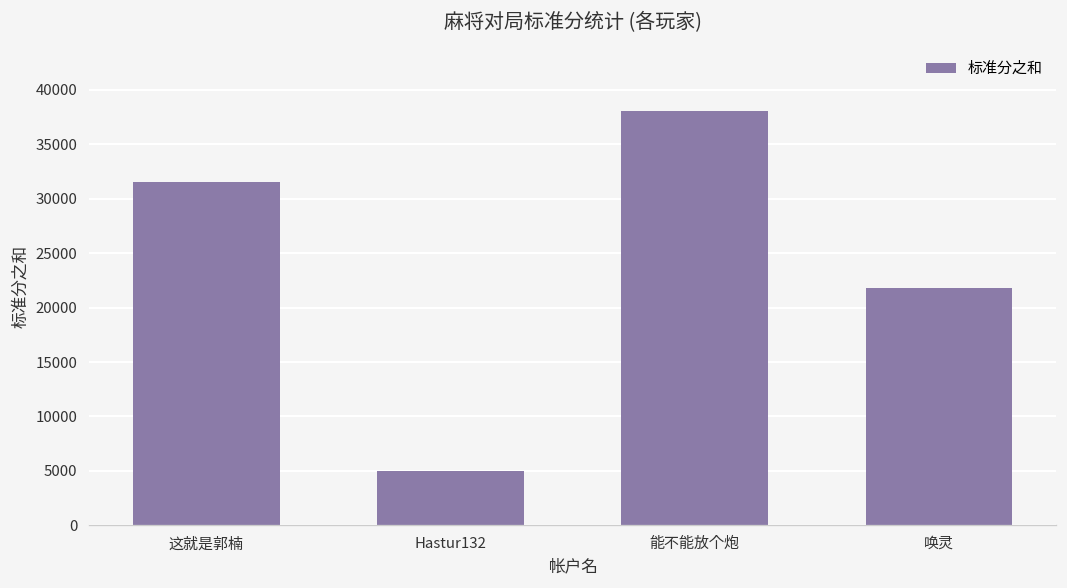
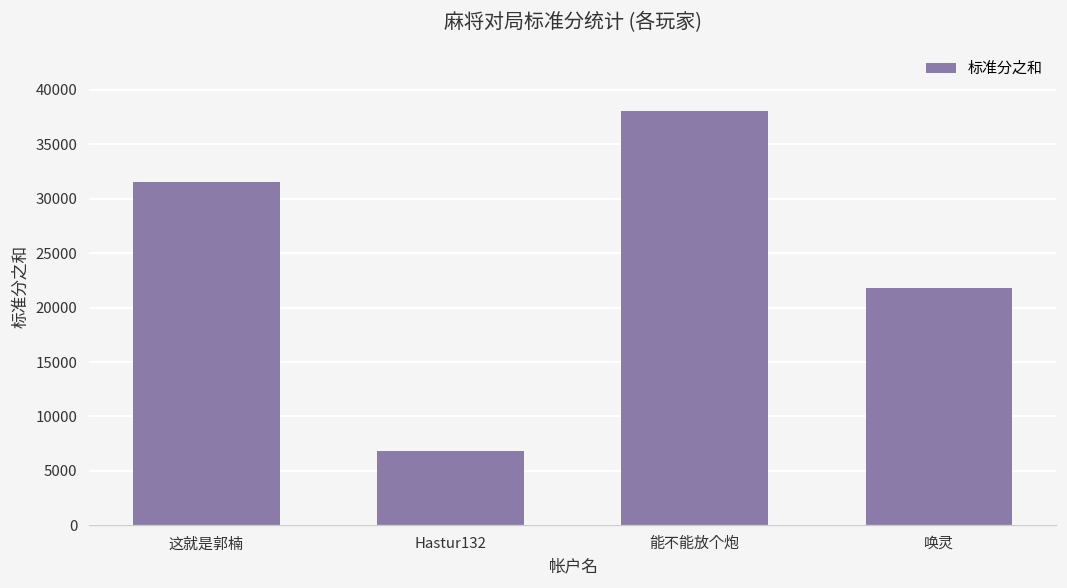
Hastur132: 5000 -> 7000
